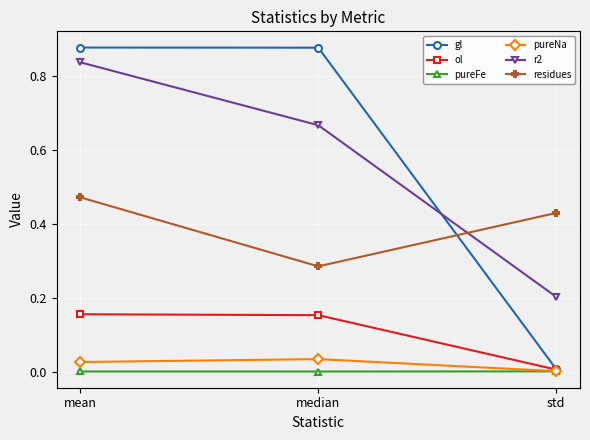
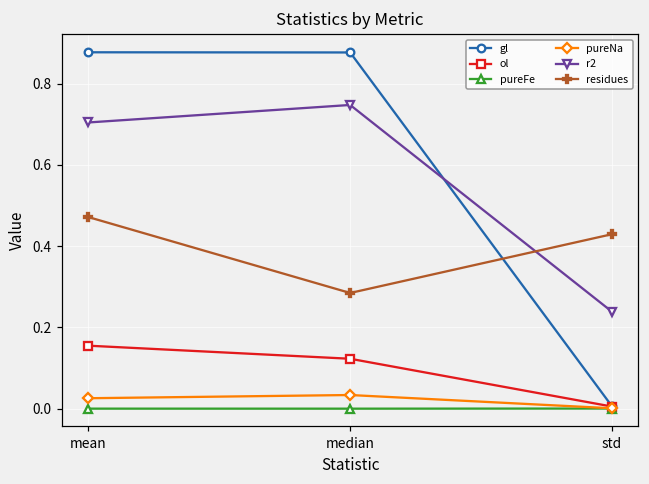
r2, mean: 0.84 -> 0.70
ol, median: 0.15 -> 0.12
r2, median: 0.67 -> 0.75
r2, std: 0.20 -> 0.24
